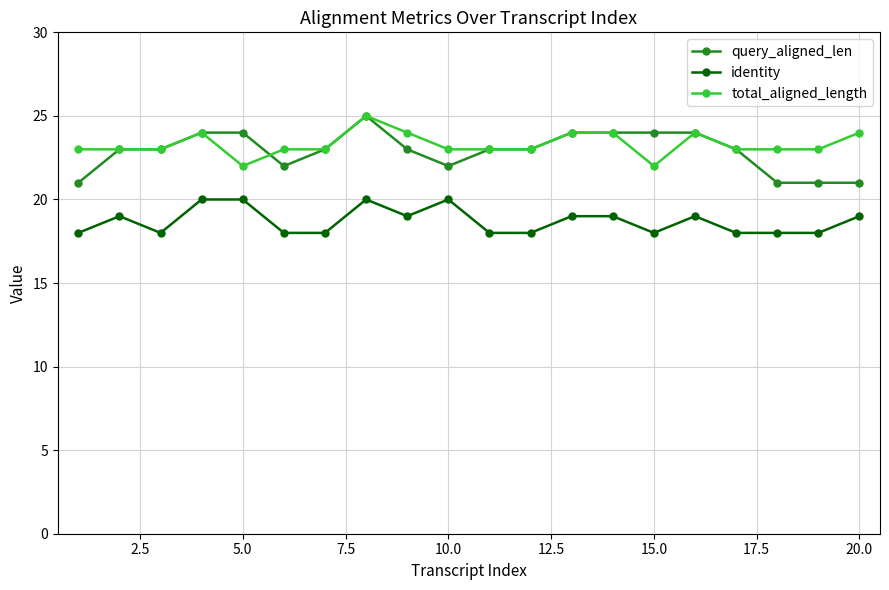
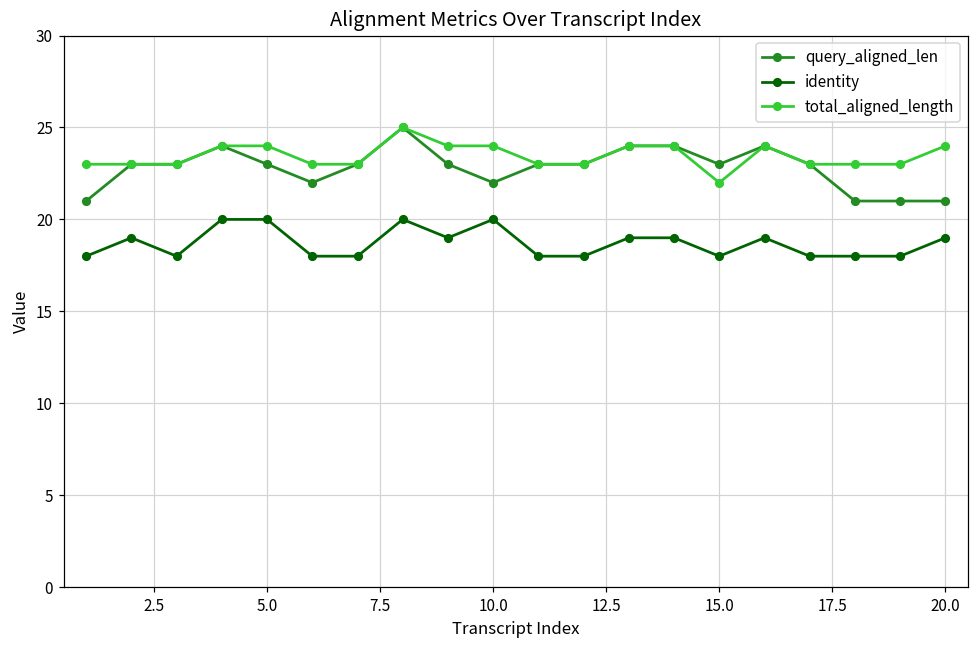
query_aligned_len, 5.0: 24 -> 23
total_aligned_length, 5.0: 22 -> 24
total_aligned_length, 10.0: 23 -> 24
query_aligned_len, 15.0: 24 -> 23
